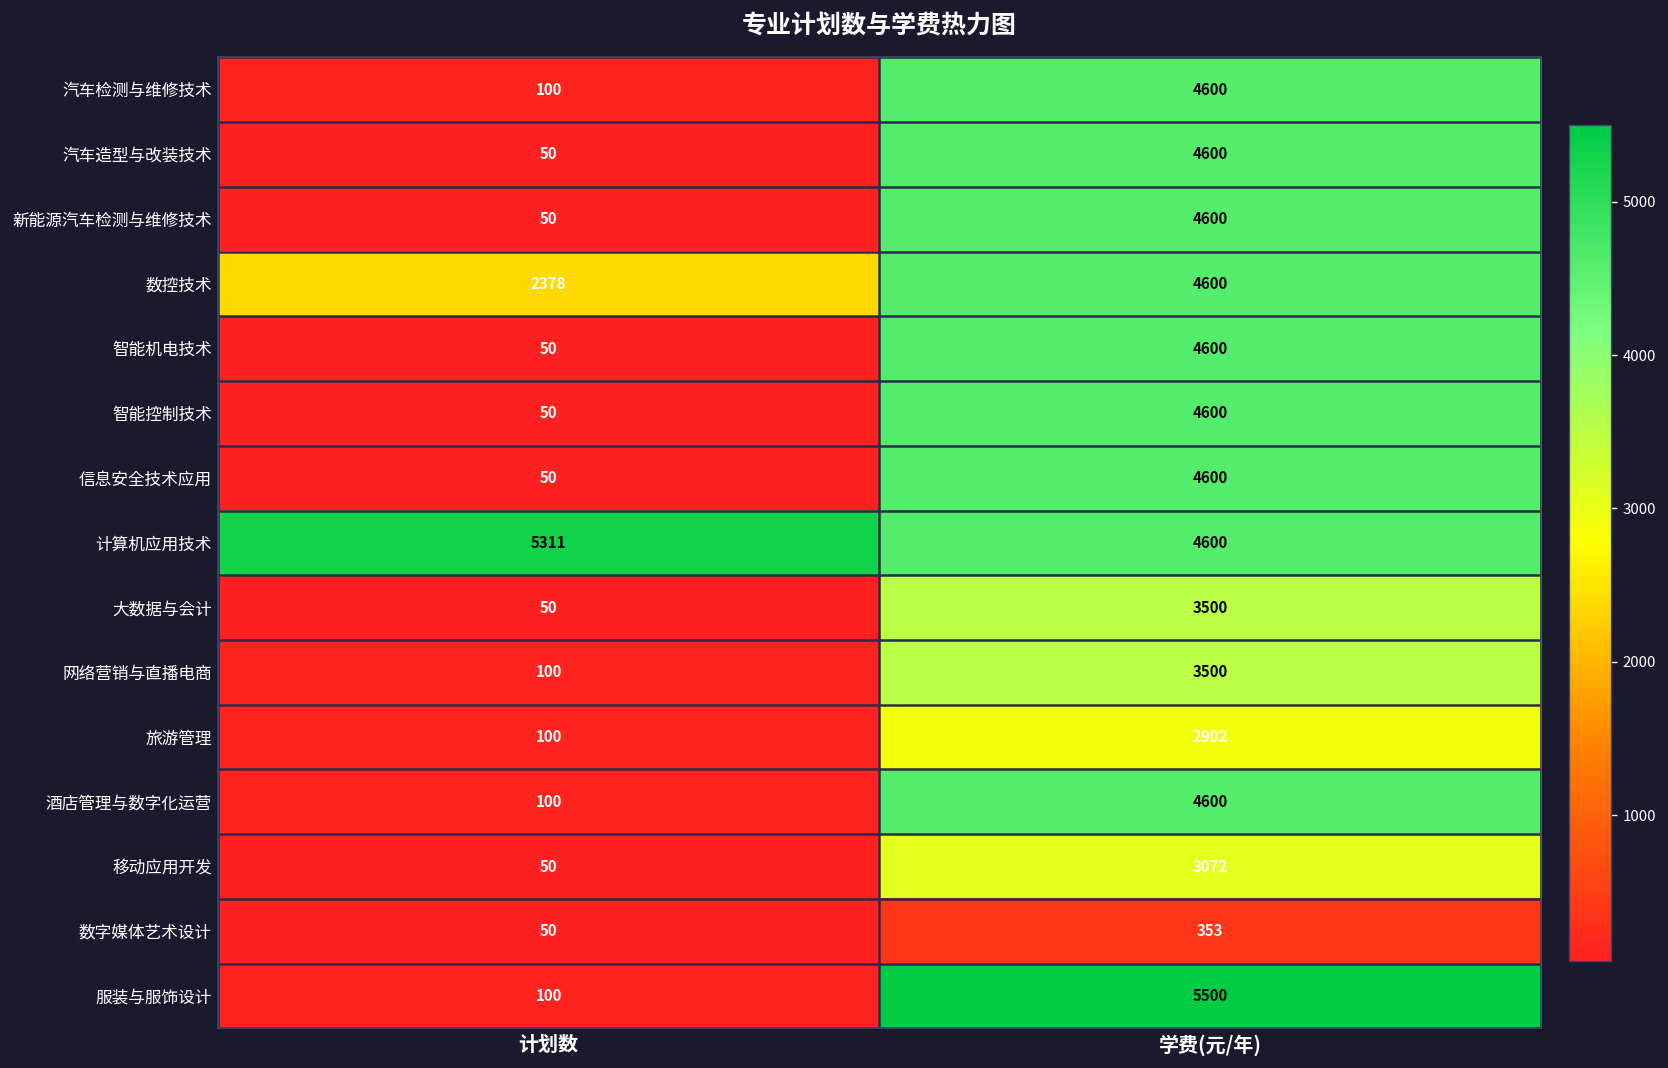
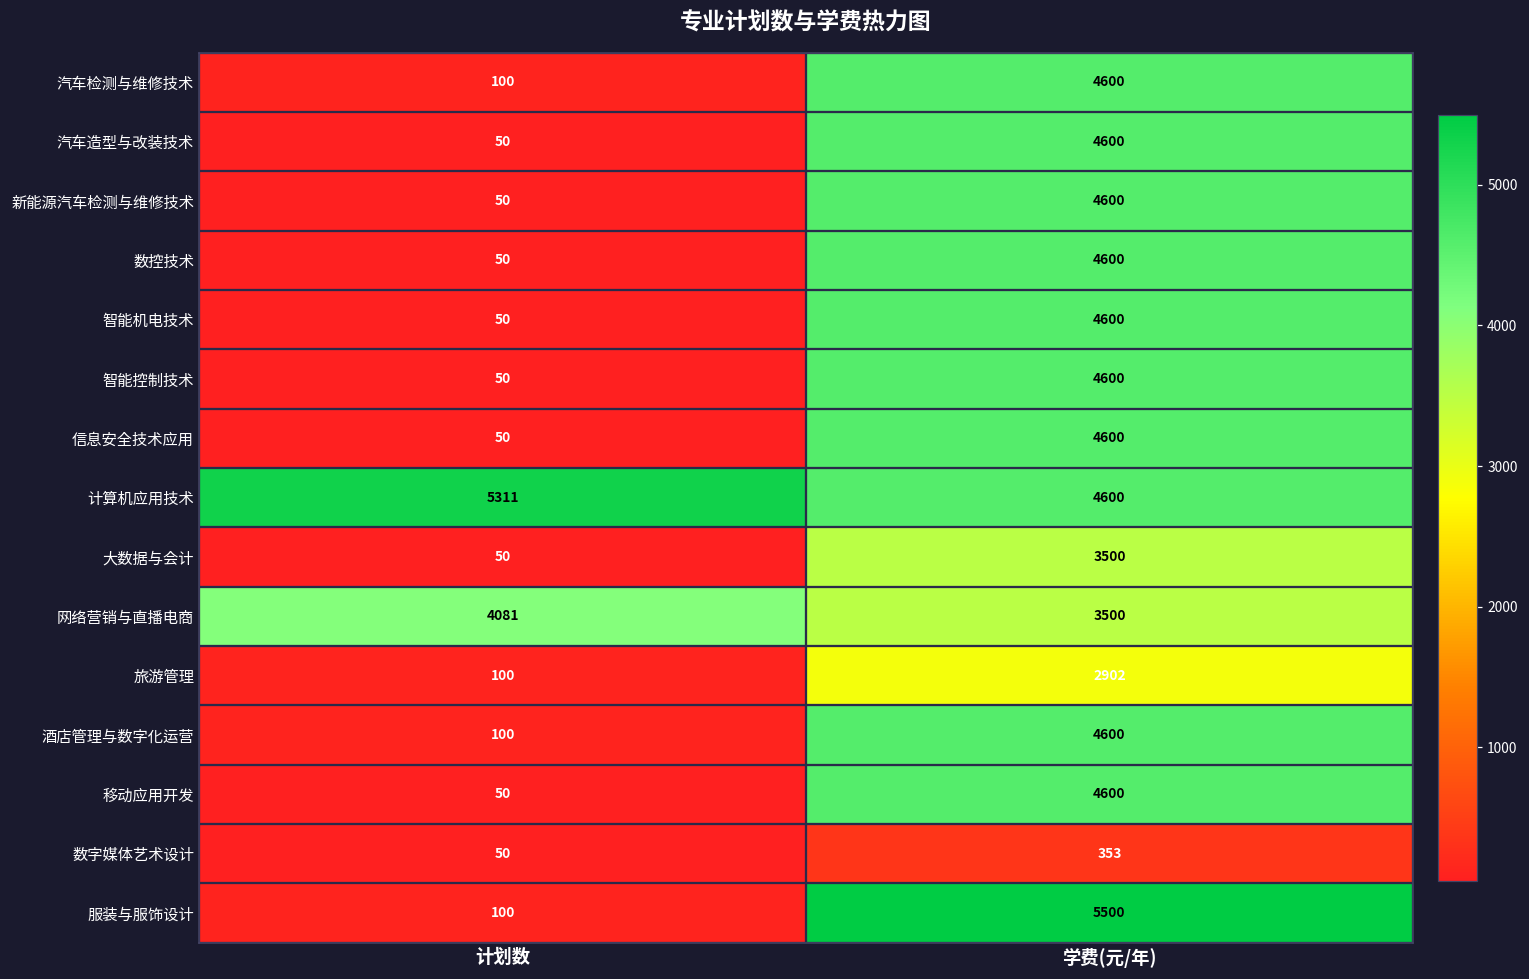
数控技术, 计划数: 2378 -> 50
网络营销与直播电商, 计划数: 100 -> 4081
移动应用开发, 学费(元/年): 3072 -> 4600
